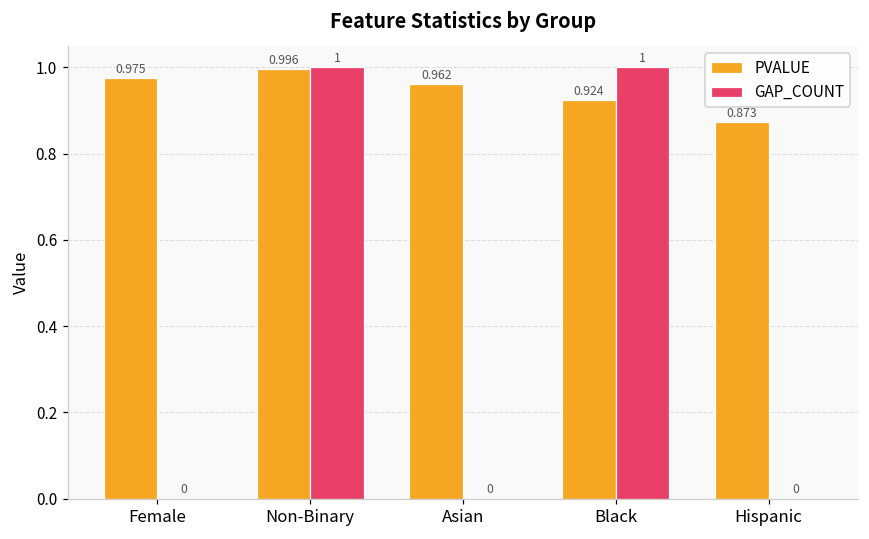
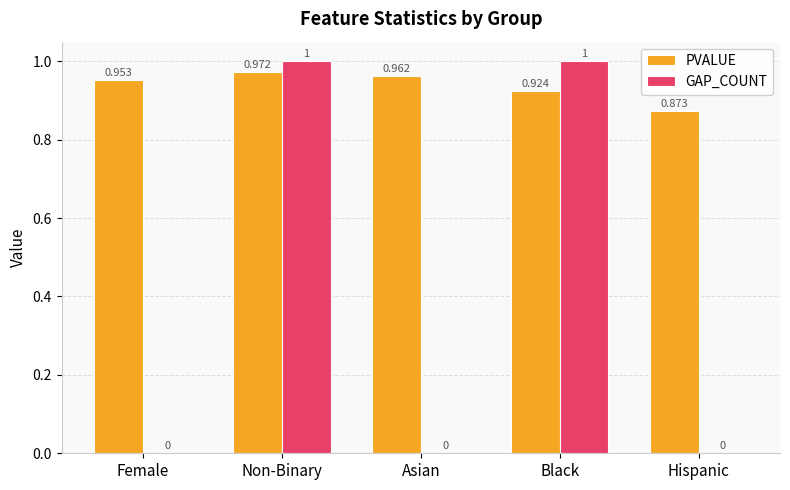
PVALUE, Female: 0.975 -> 0.953
PVALUE, Non-Binary: 0.996 -> 0.972
